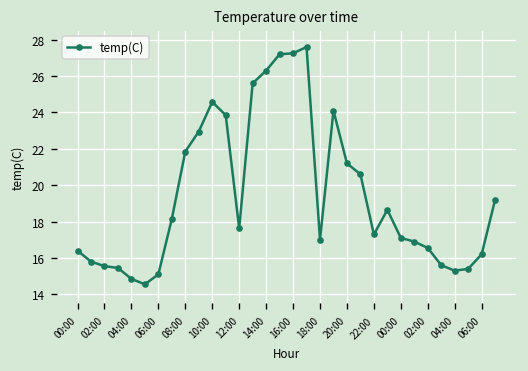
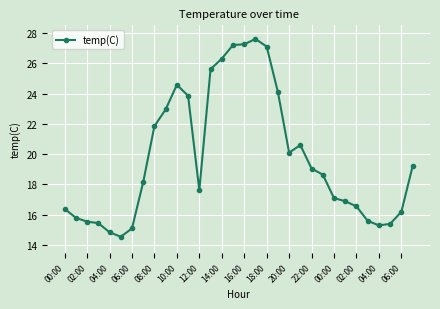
18:00: 17.0 -> 27.1
20:00: 21.2 -> 20.1
22:00: 17.3 -> 19.1
